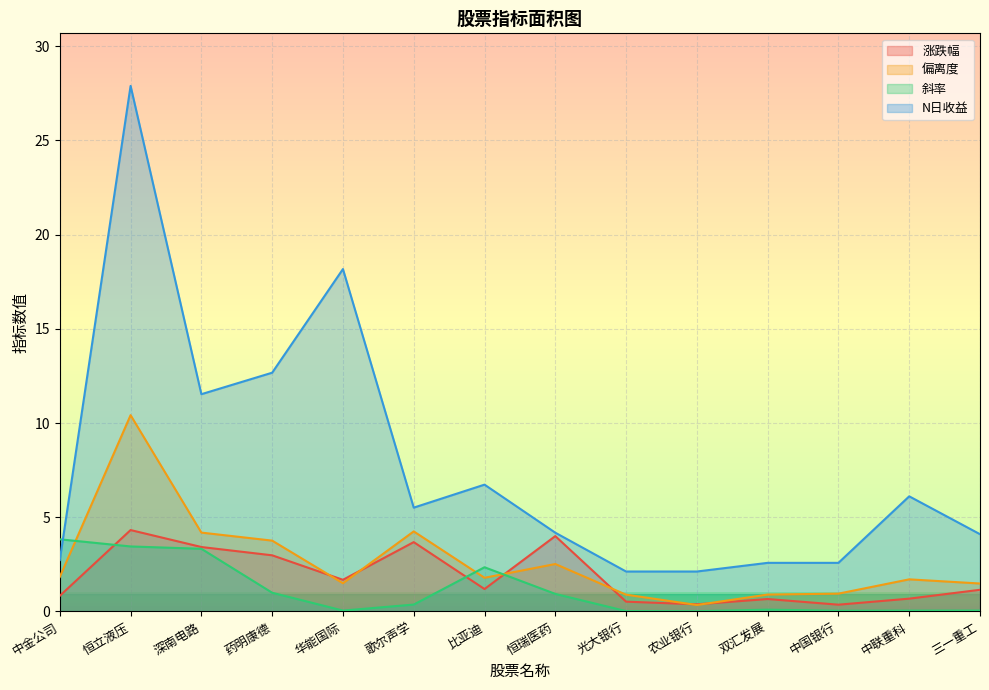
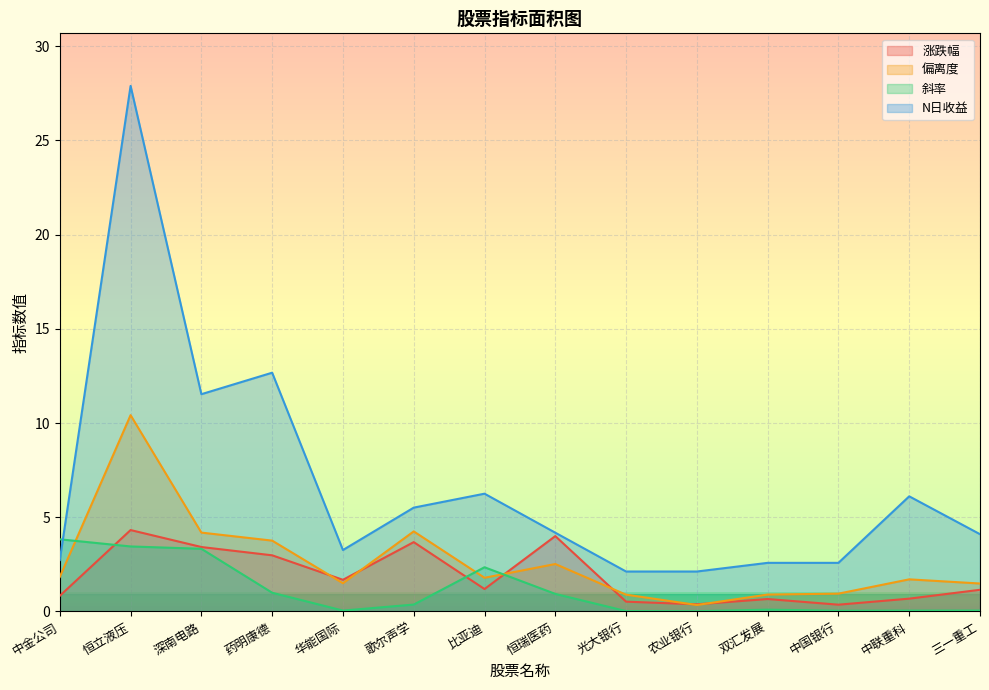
N日收益, 华能国际: 18.2 -> 3.3
N日收益, 比亚迪: 6.7 -> 6.3
